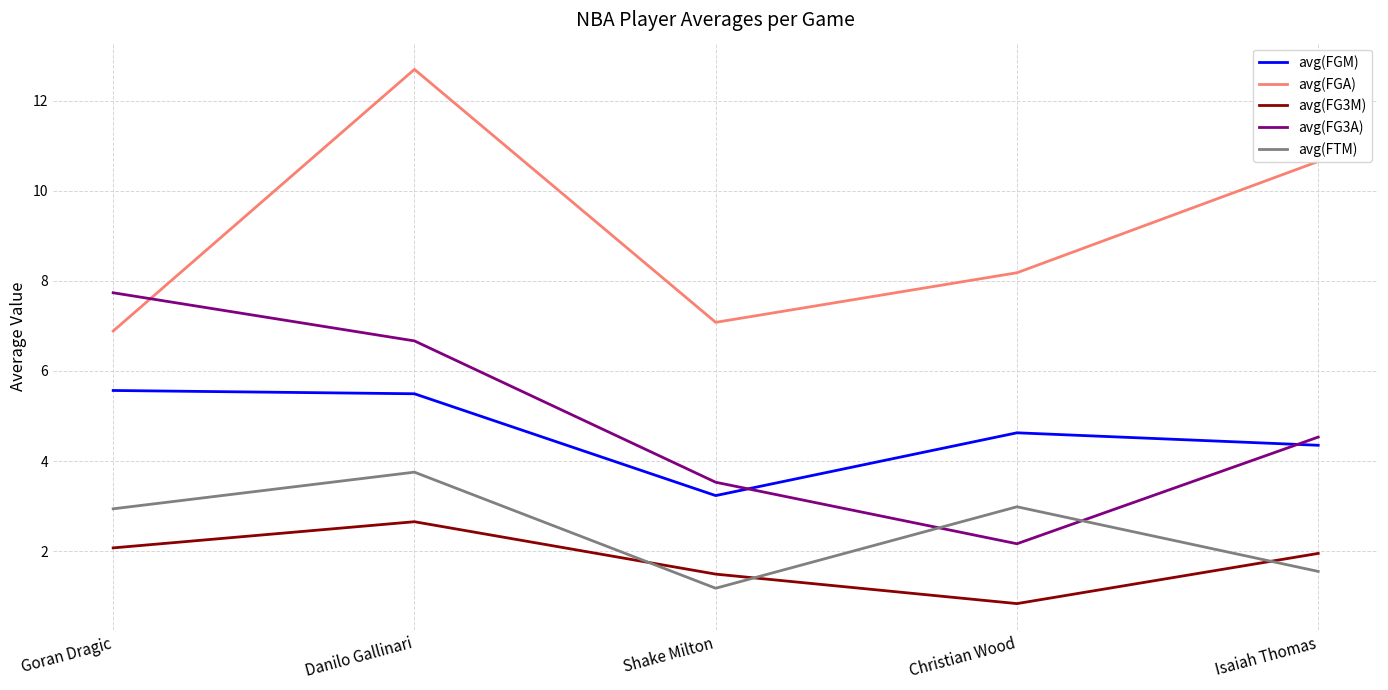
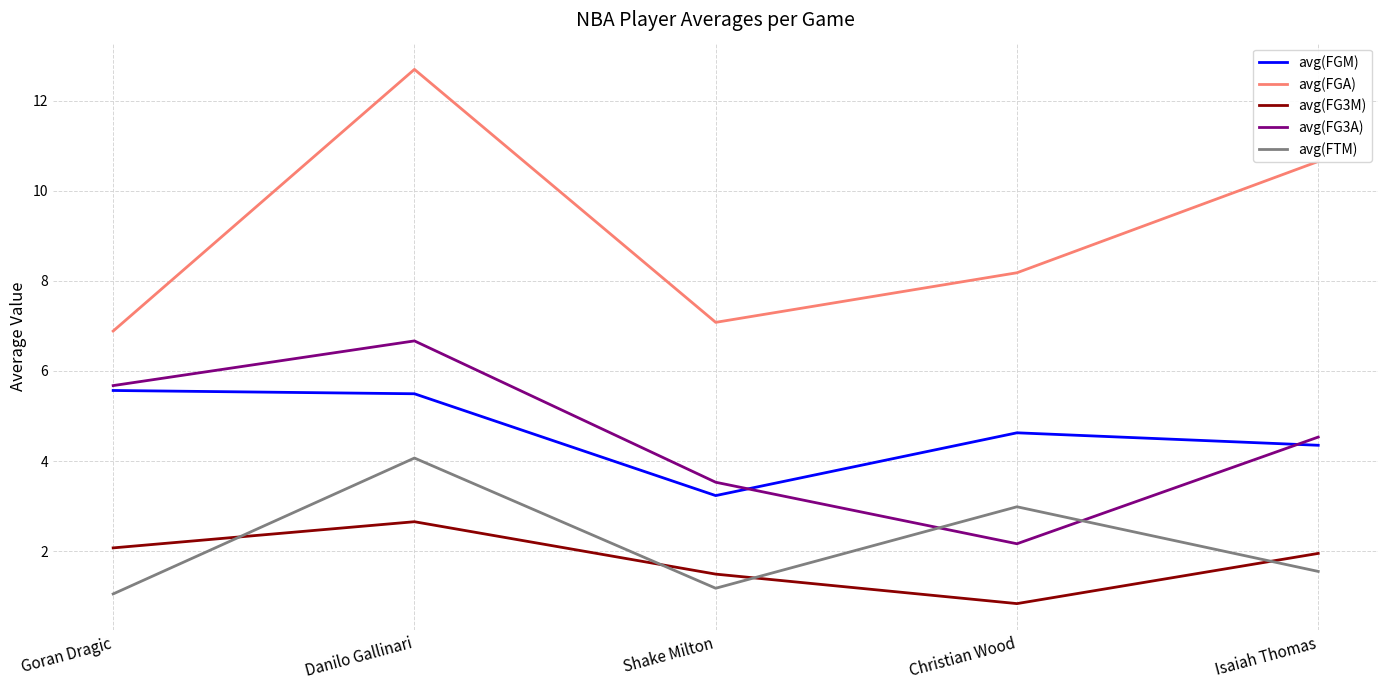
avg(FG3A), Goran Dragic: 7.7 -> 5.7
avg(FTM), Goran Dragic: 2.9 -> 1.1
avg(FTM), Danilo Gallinari: 3.8 -> 4.1
